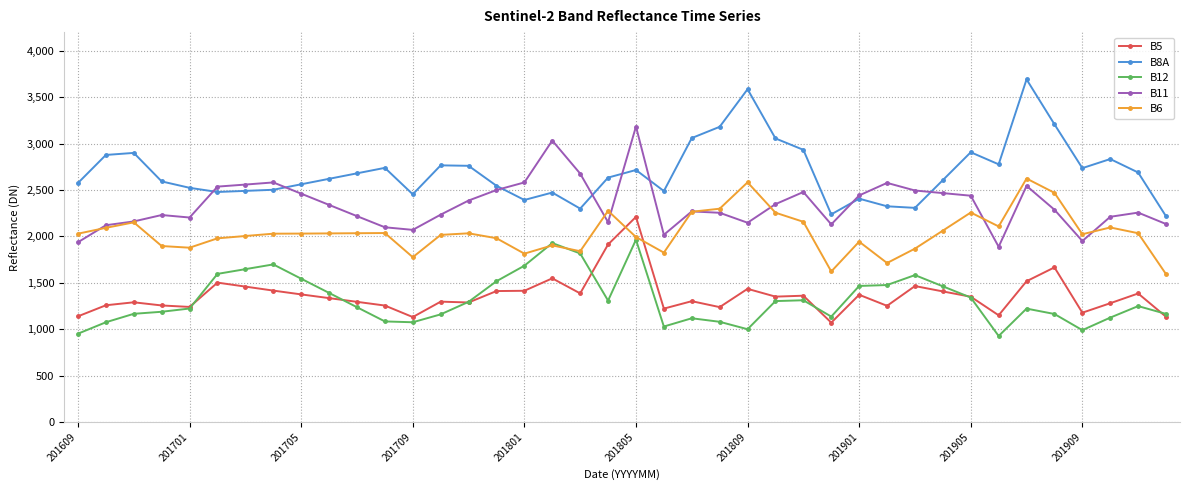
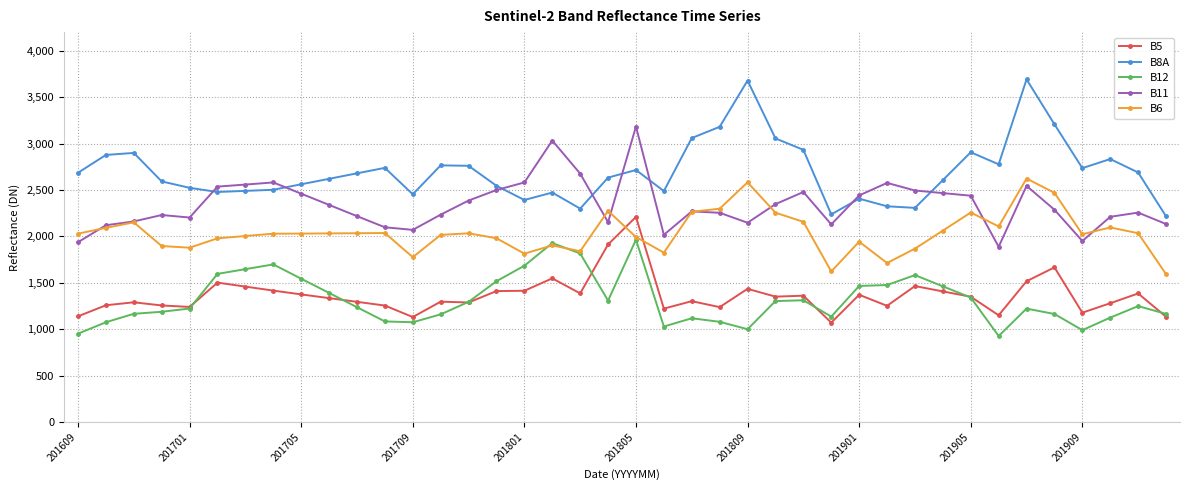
B8A, 201609: 2,600 -> 2,700
B8A, 201809: 3,600 -> 3,700
